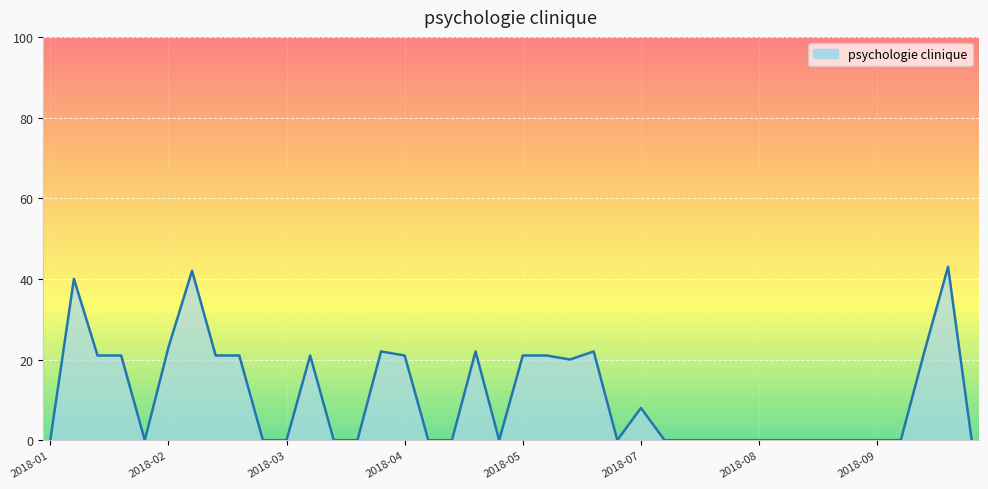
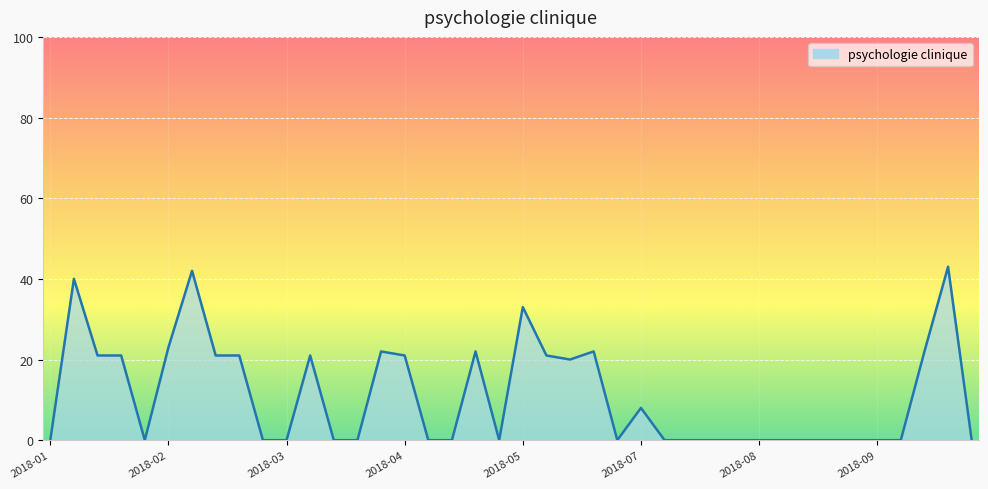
2018-05: 21 -> 33
